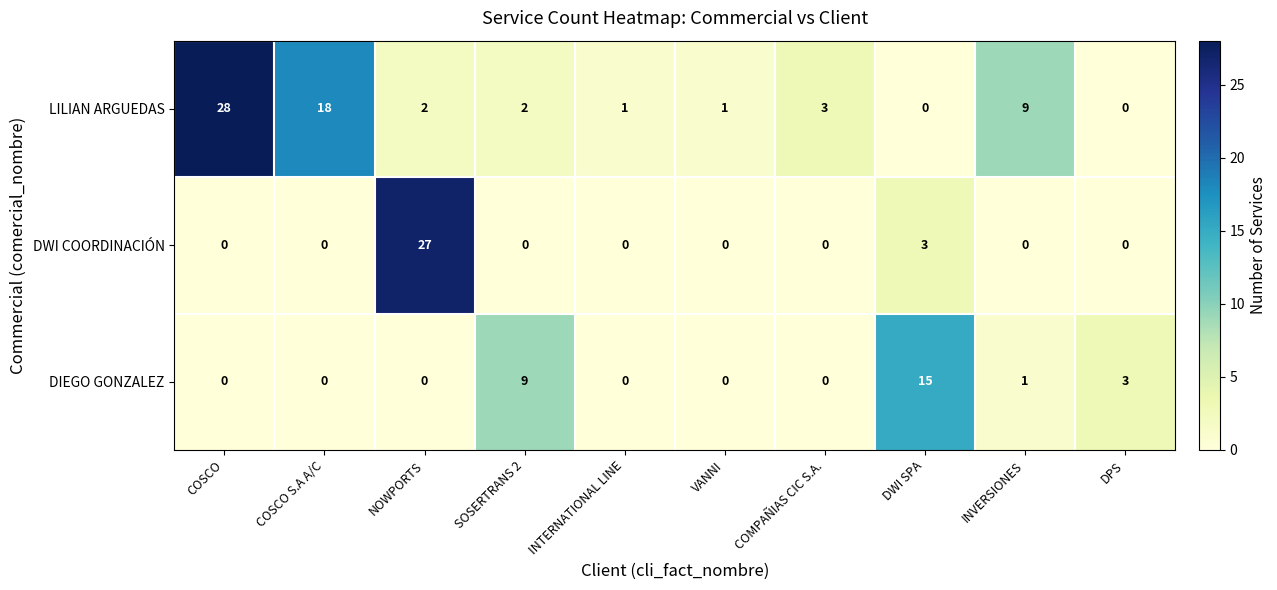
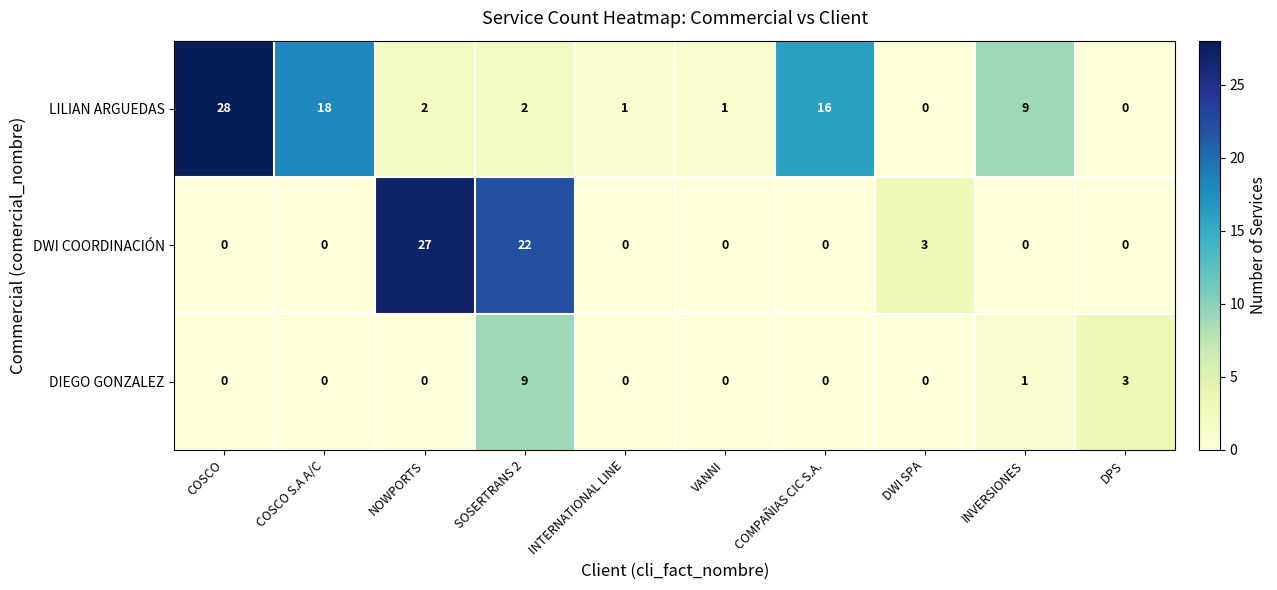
LILIAN ARGUEDAS, COMPAÑIAS CIC S.A.: 3 -> 16
DWI COORDINACIÓN, SOSERTRANS 2: 0 -> 22
DIEGO GONZALEZ, DWI SPA: 15 -> 0
